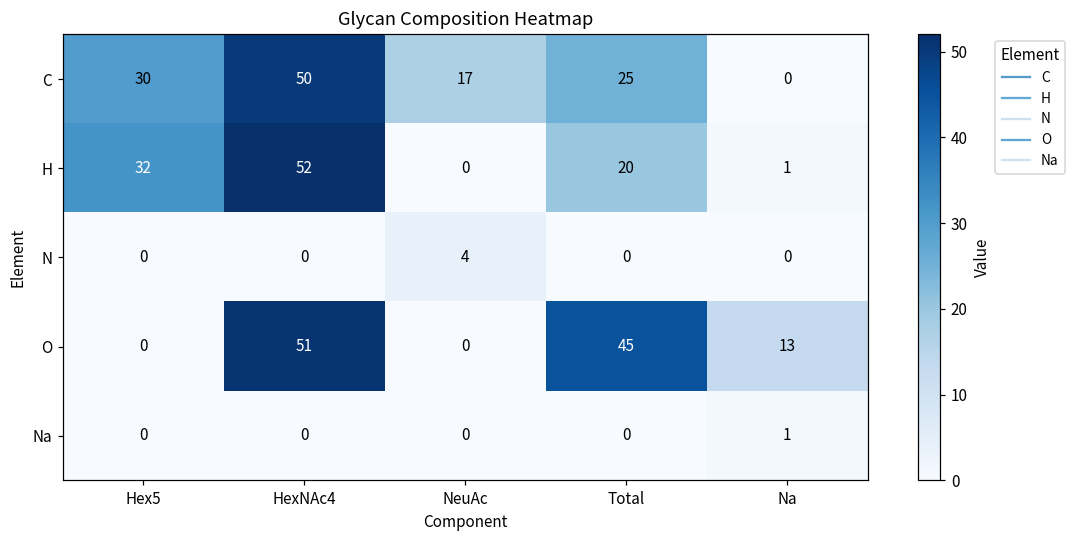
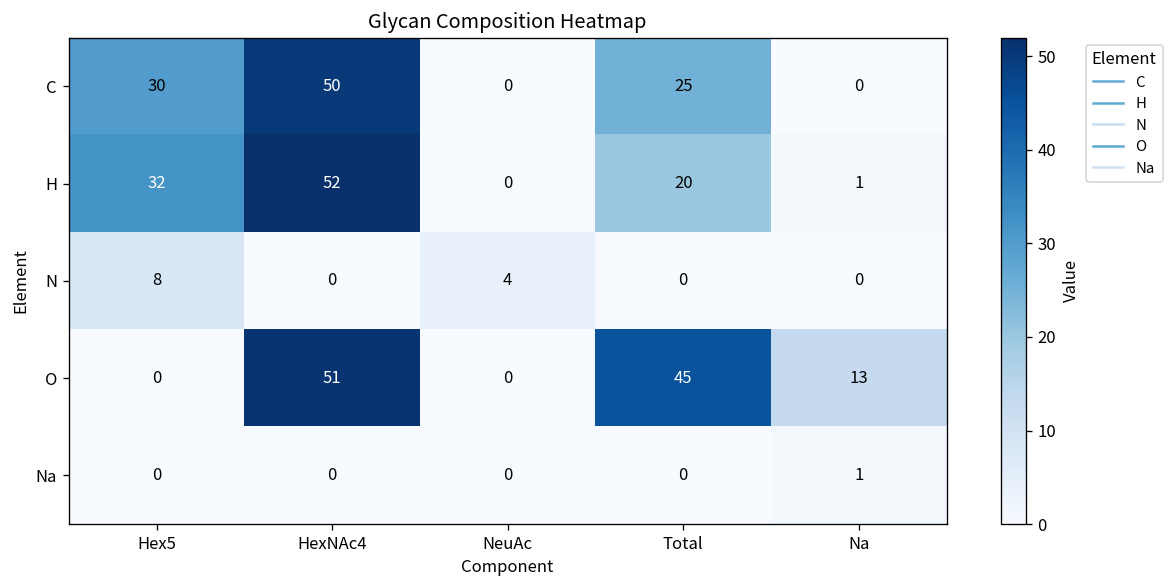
C, NeuAc: 17 -> 0
N, Hex5: 0 -> 8
